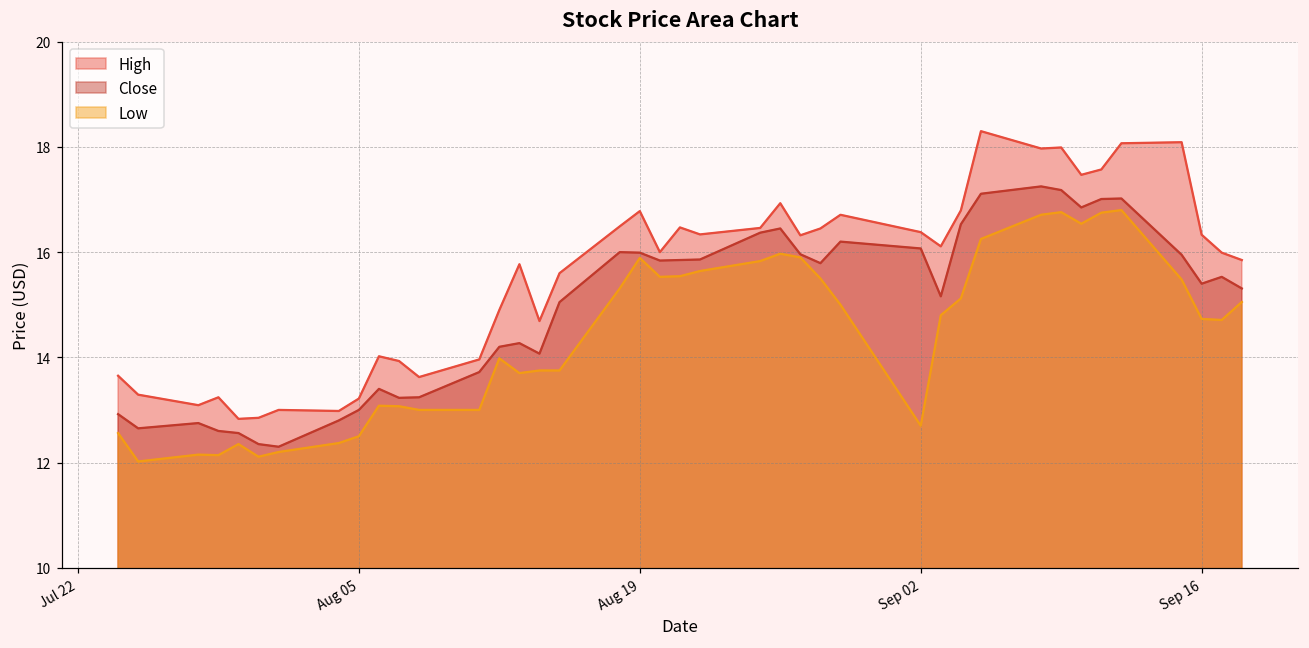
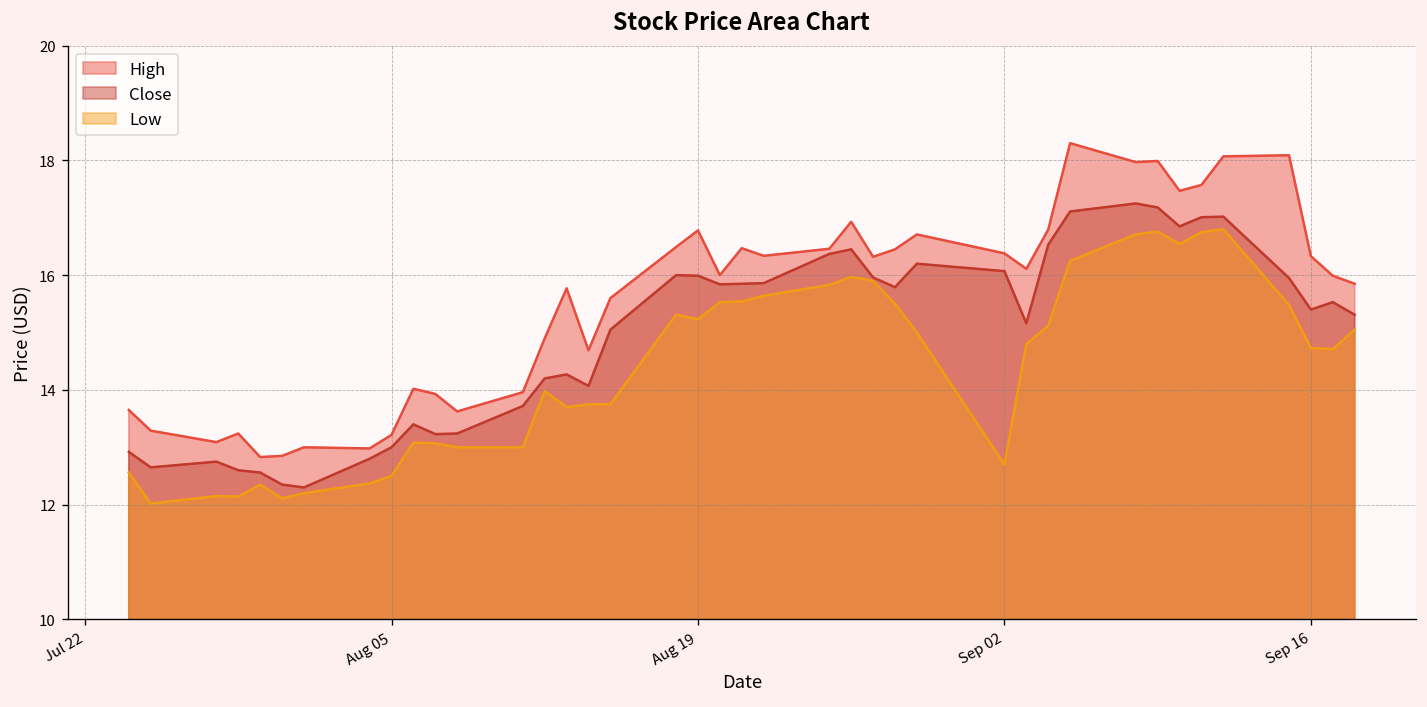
Low, Aug 19: 15.9 -> 15.2
